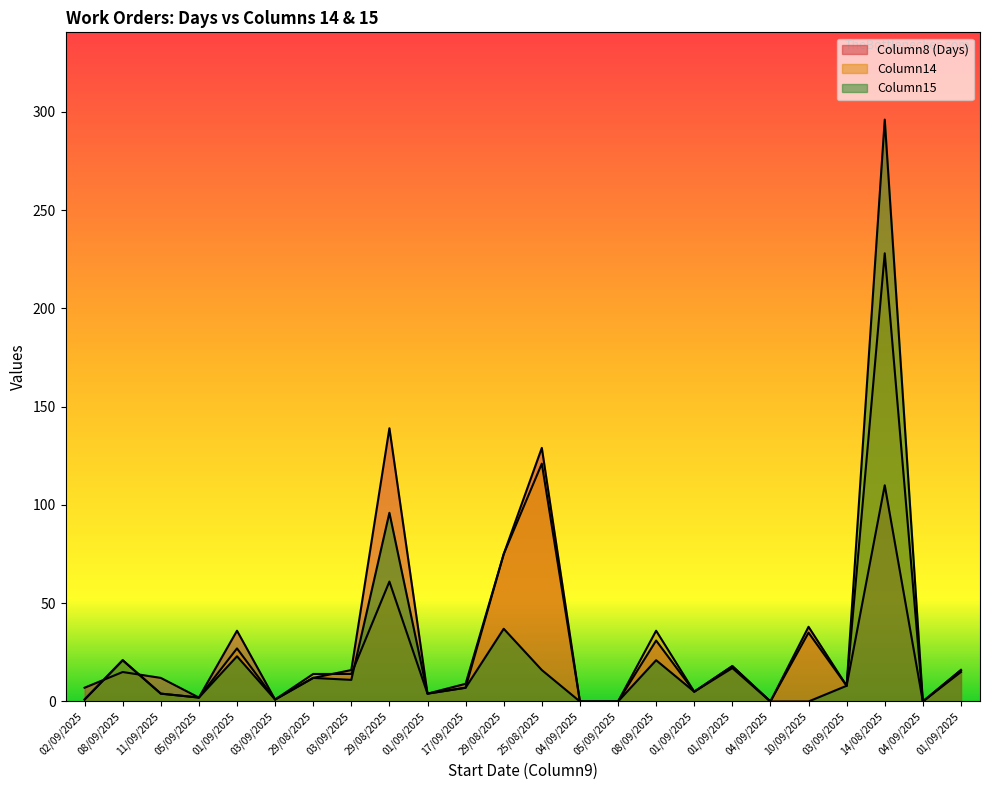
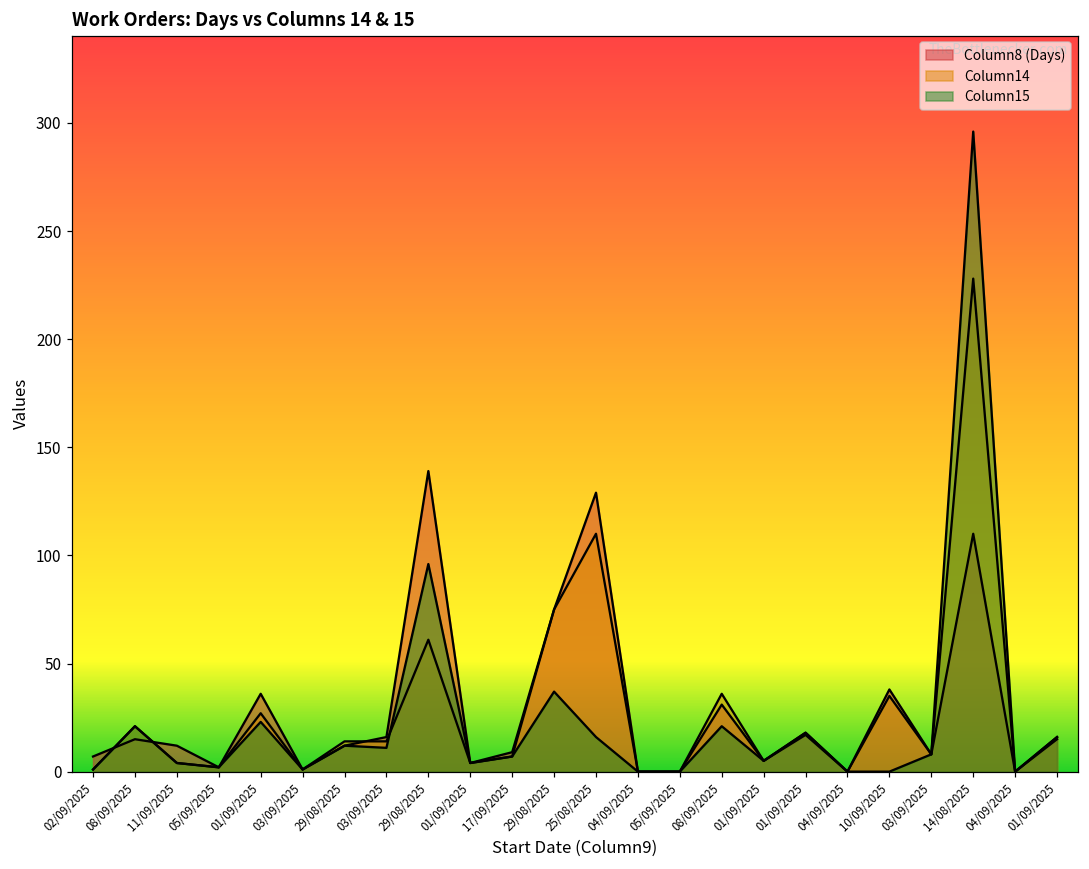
Column14, 25/08/2025: 121 -> 110
